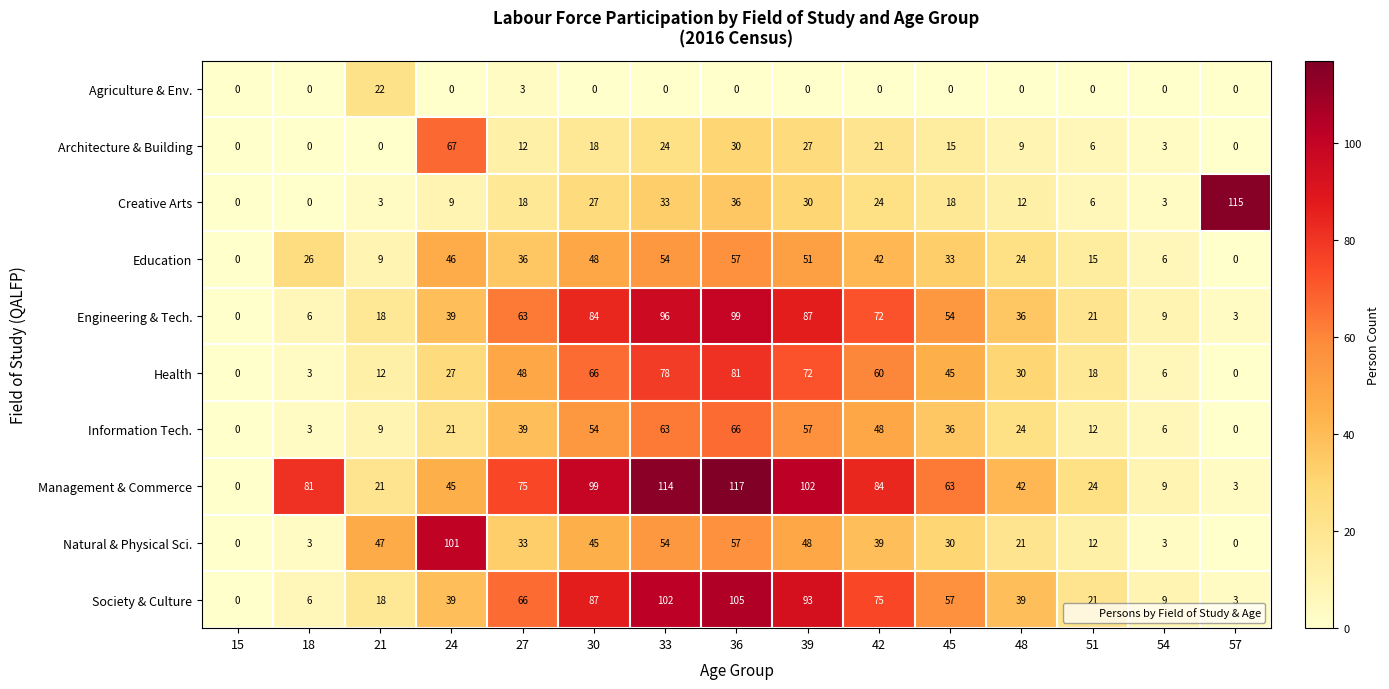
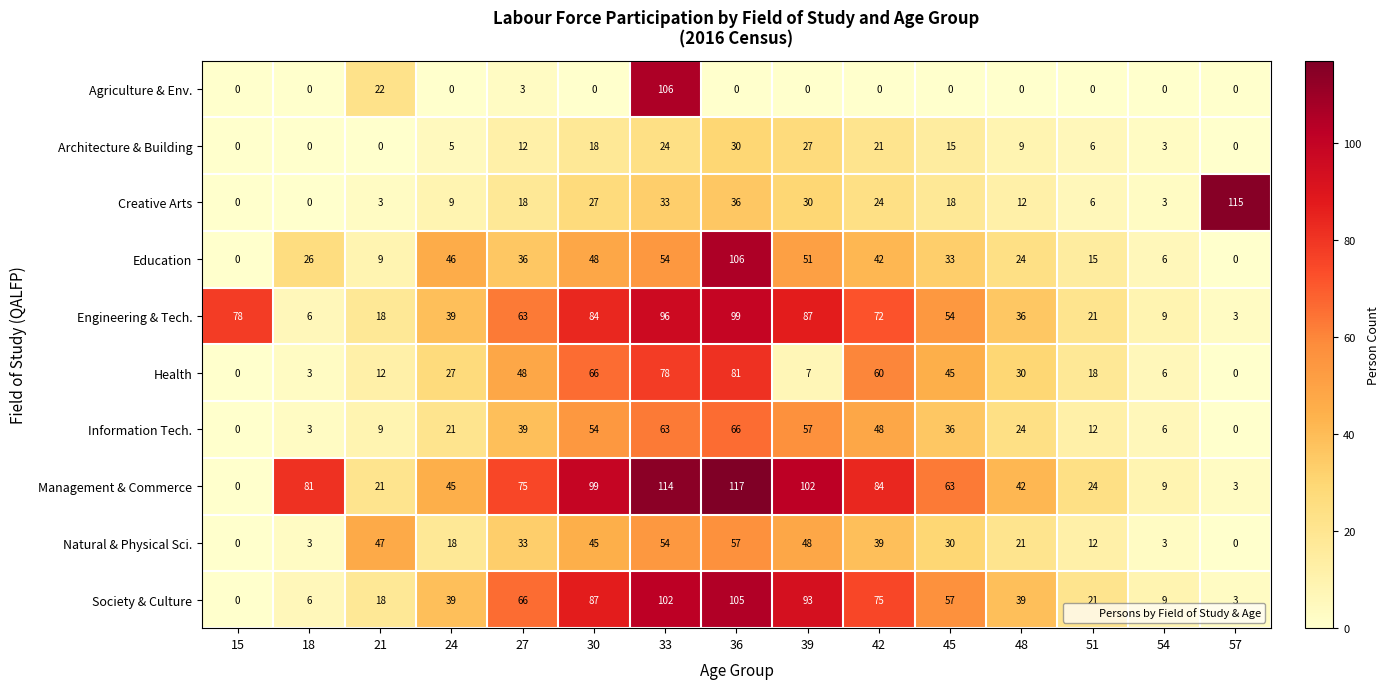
Agriculture & Env., 33: 0 -> 106
Architecture & Building, 24: 67 -> 5
Education, 36: 57 -> 106
Engineering & Tech., 15: 0 -> 78
Health, 39: 72 -> 7
Natural & Physical Sci., 24: 101 -> 18
